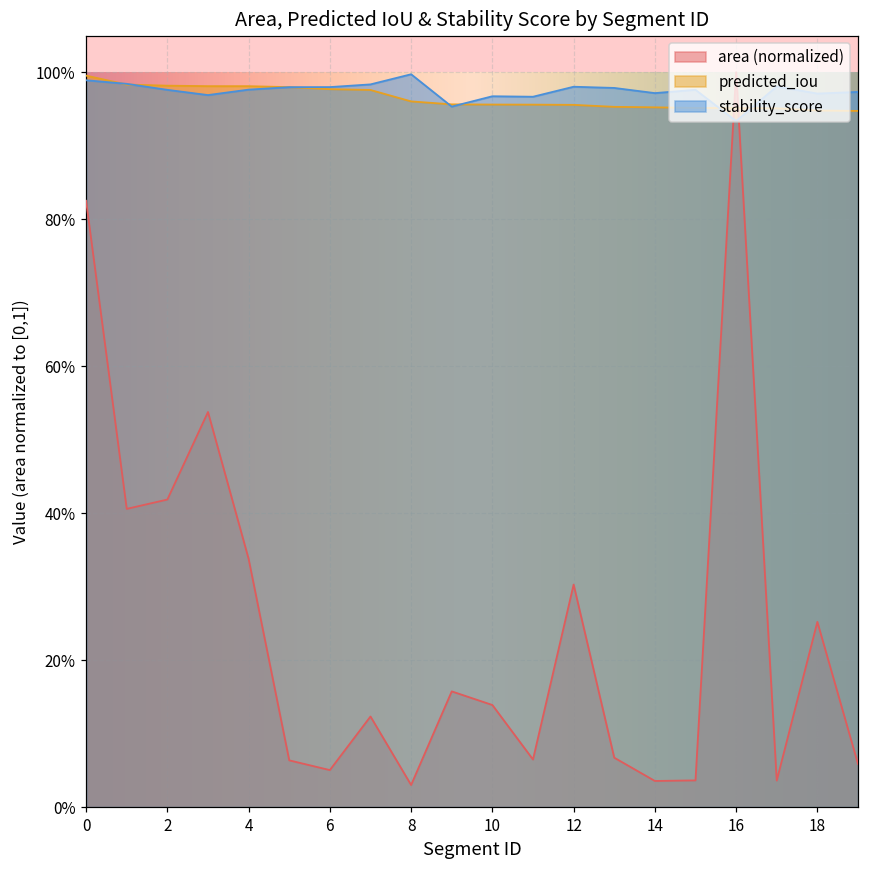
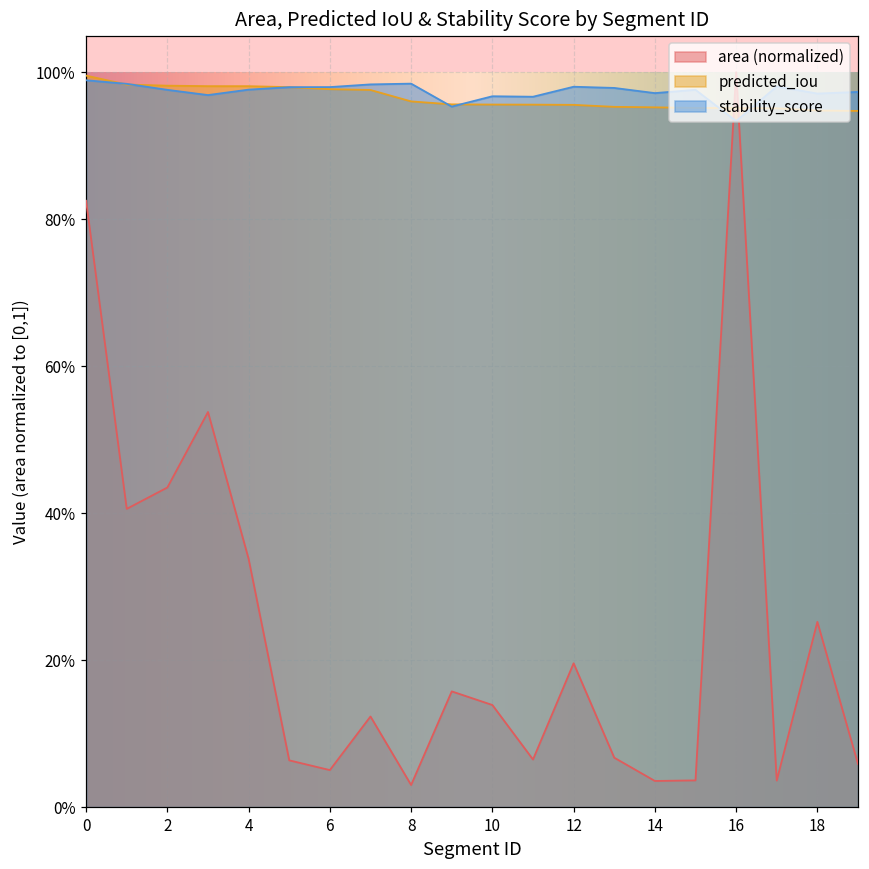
area (normalized), 2: 42% -> 43%
stability_score, 8: 100% -> 98%
area (normalized), 12: 30% -> 20%
